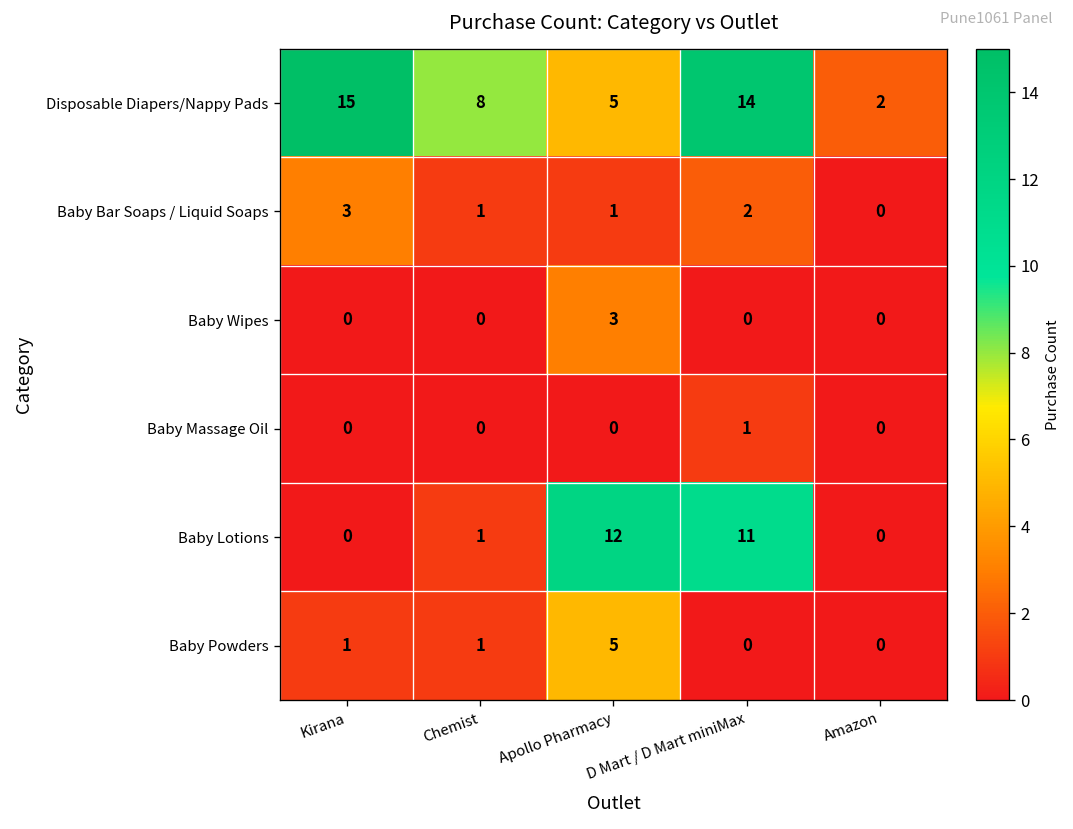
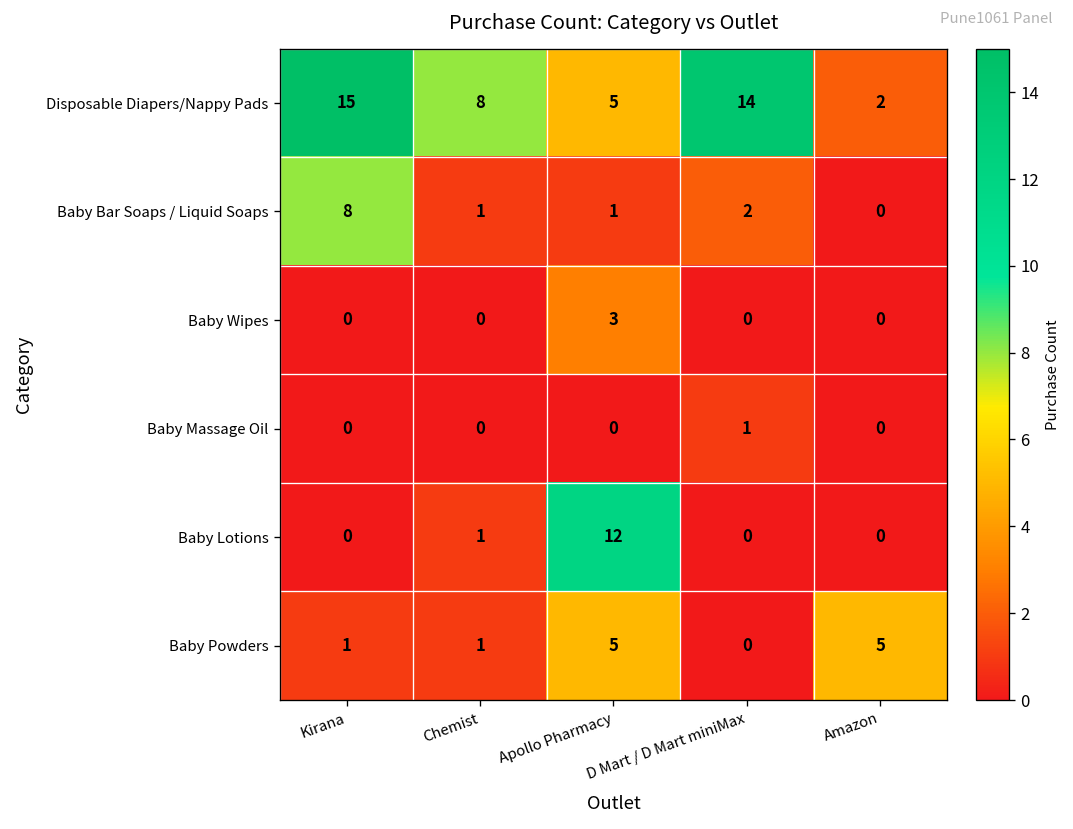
Baby Bar Soaps / Liquid Soaps, Kirana: 3 -> 8
Baby Lotions, D Mart / D Mart miniMax: 11 -> 0
Baby Powders, Amazon: 0 -> 5
